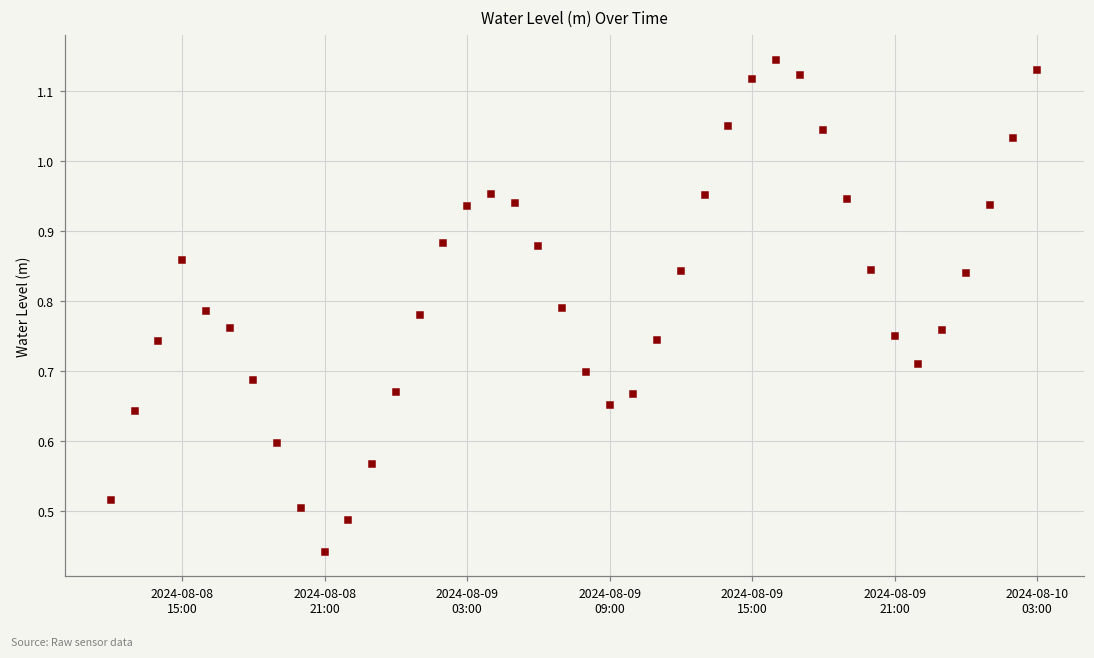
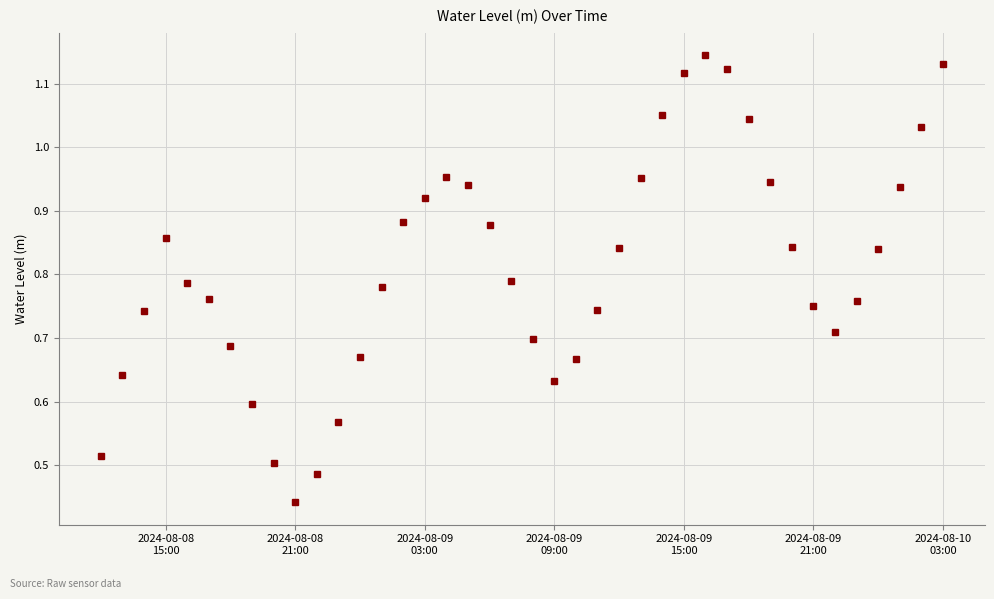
2024-08-09 03:00: 0.94 -> 0.92
2024-08-09 09:00: 0.65 -> 0.63
